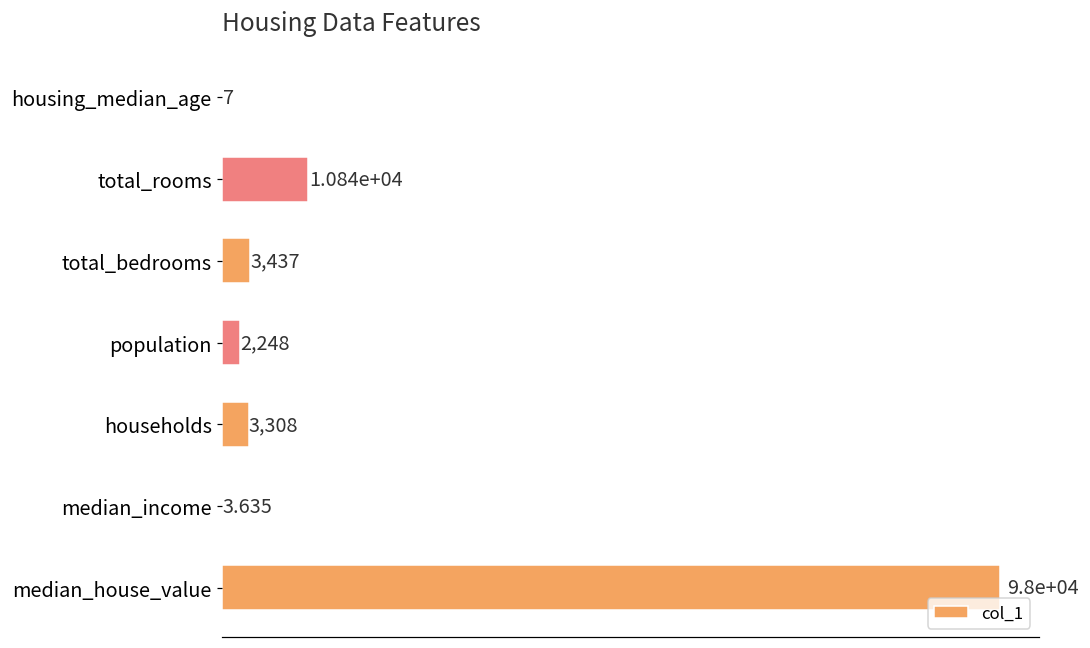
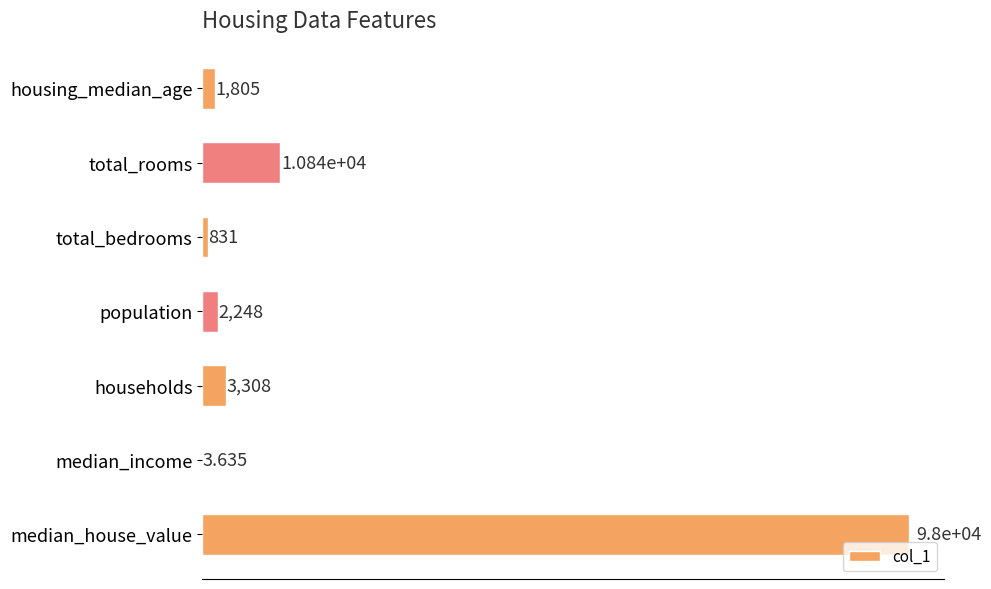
housing_median_age: 7 -> 1,805
total_bedrooms: 3,437 -> 831
